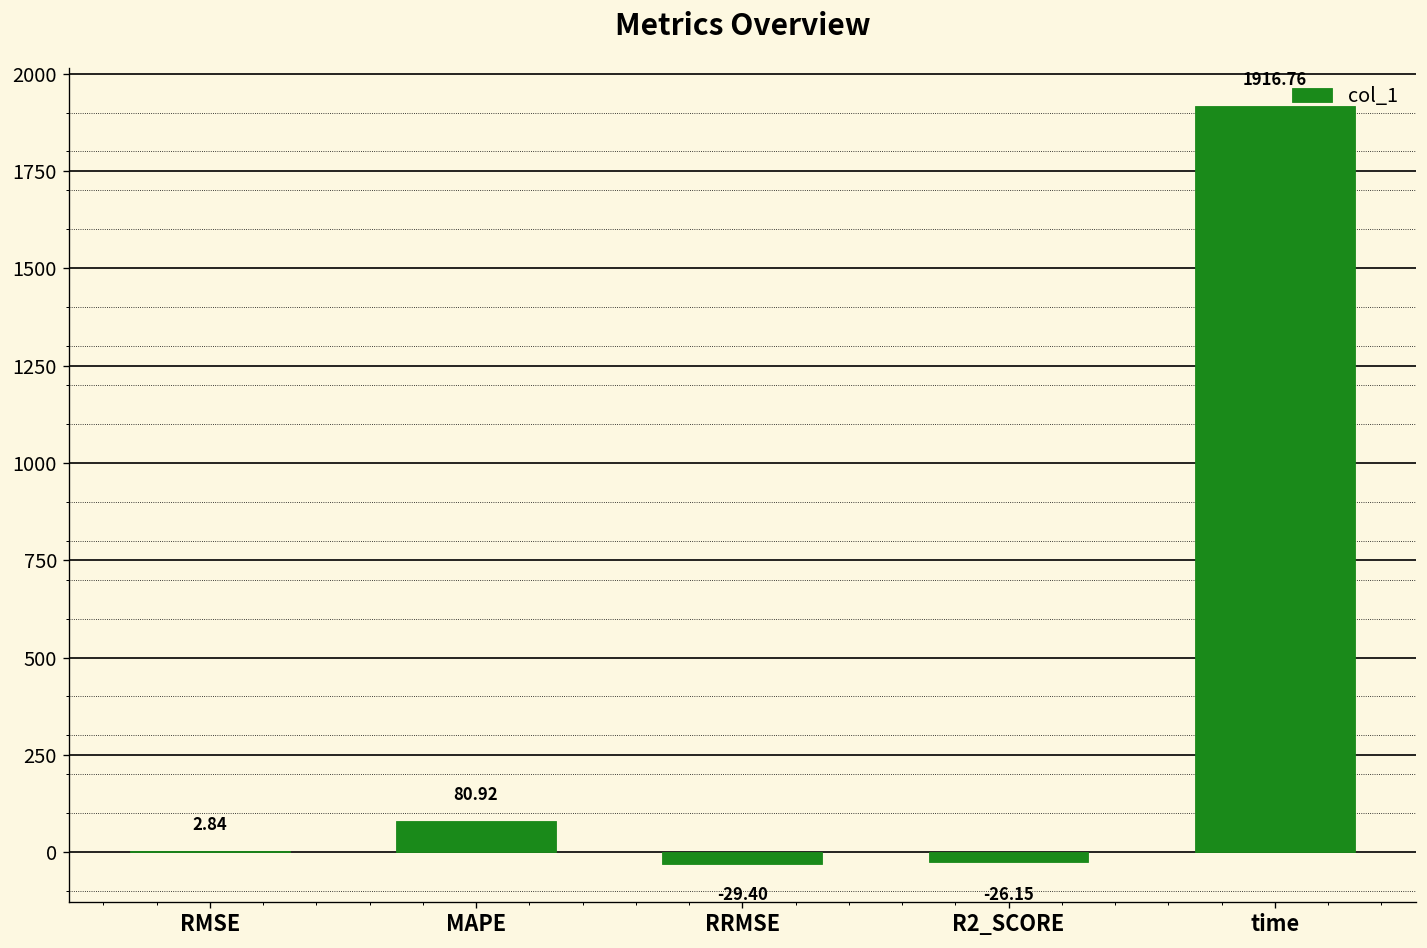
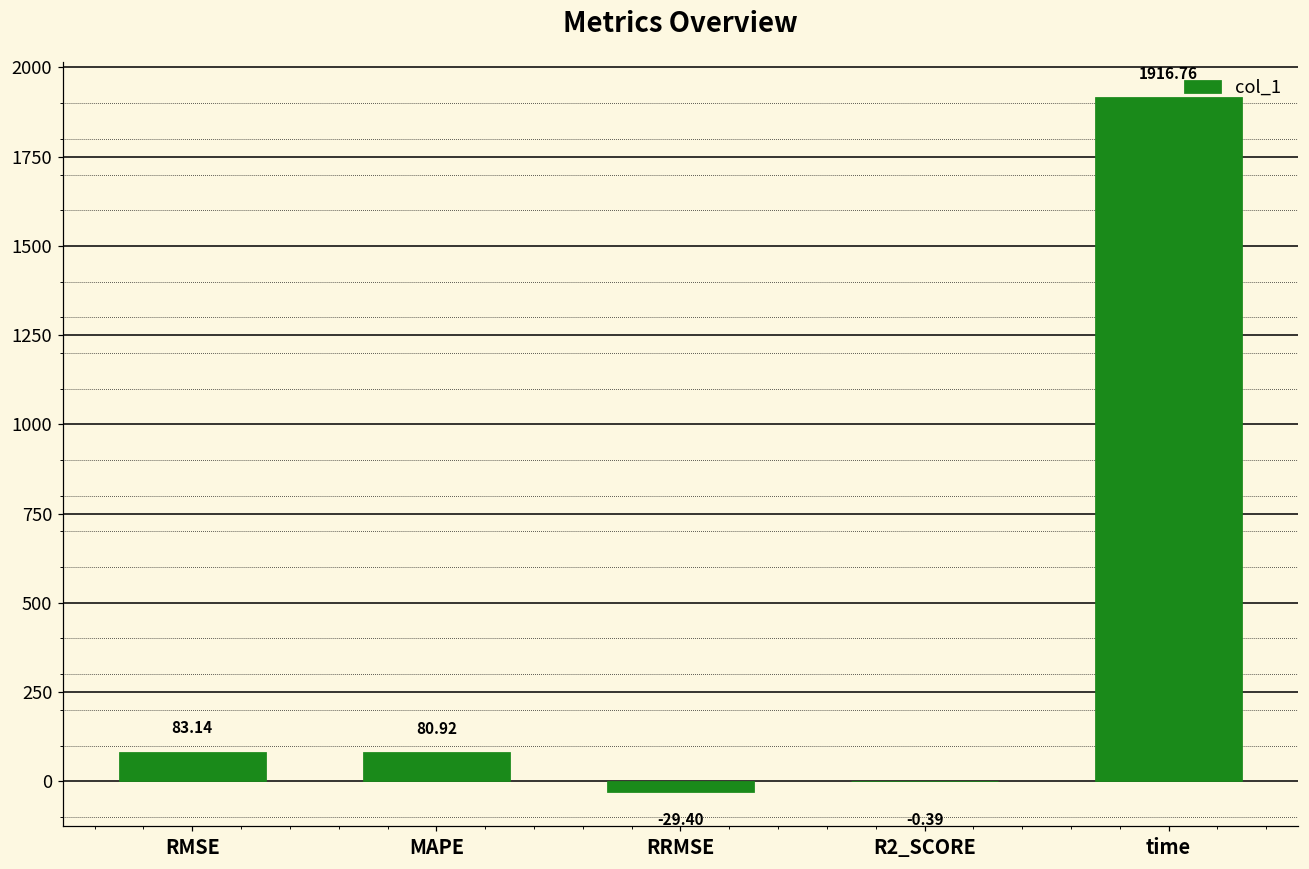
RMSE: 2.84 -> 83.14
R2_SCORE: -26.15 -> -0.39
